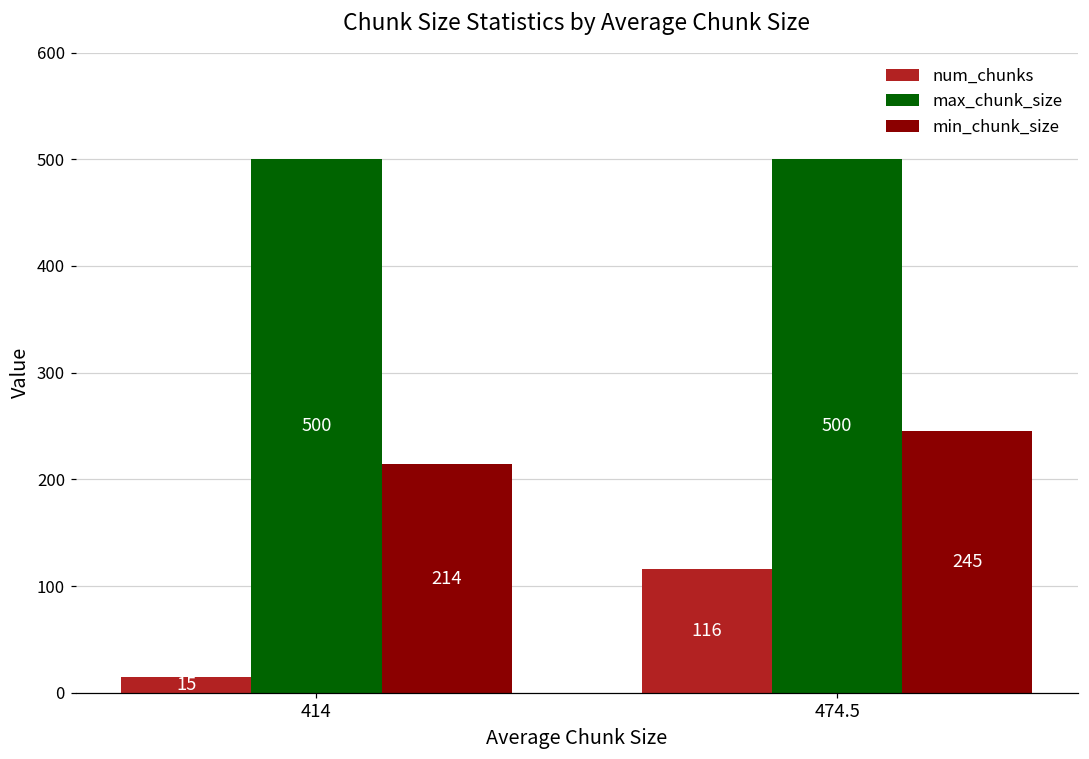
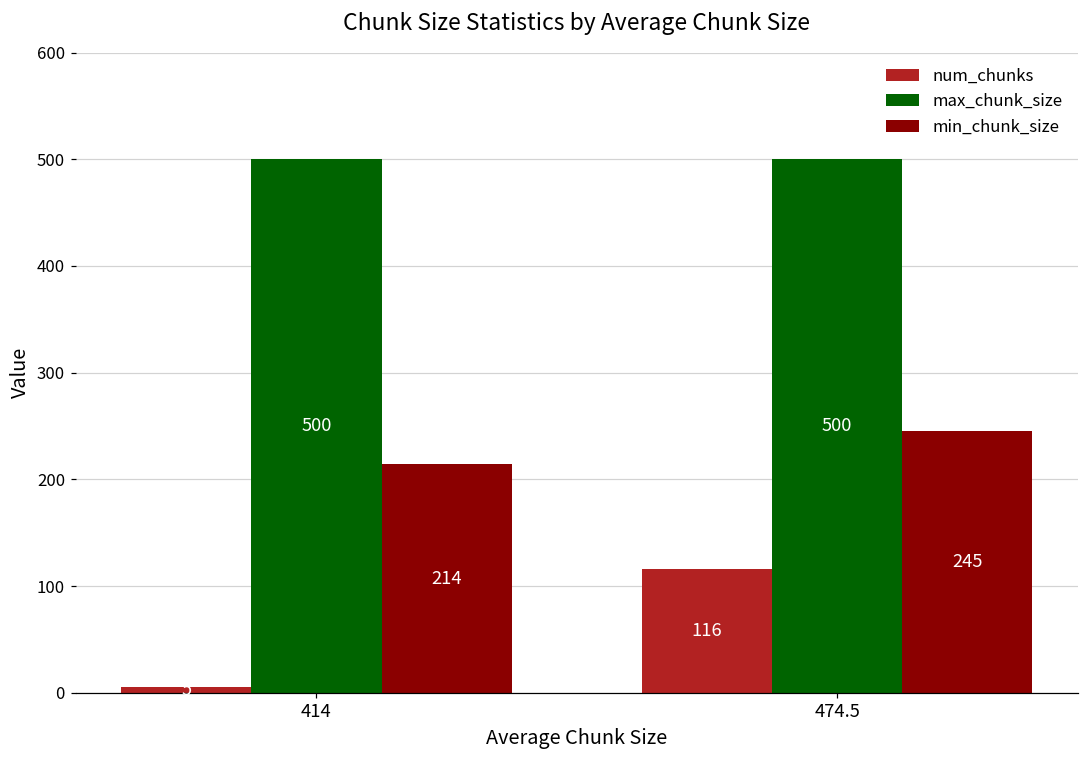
num_chunks, 414: 20 -> 10
